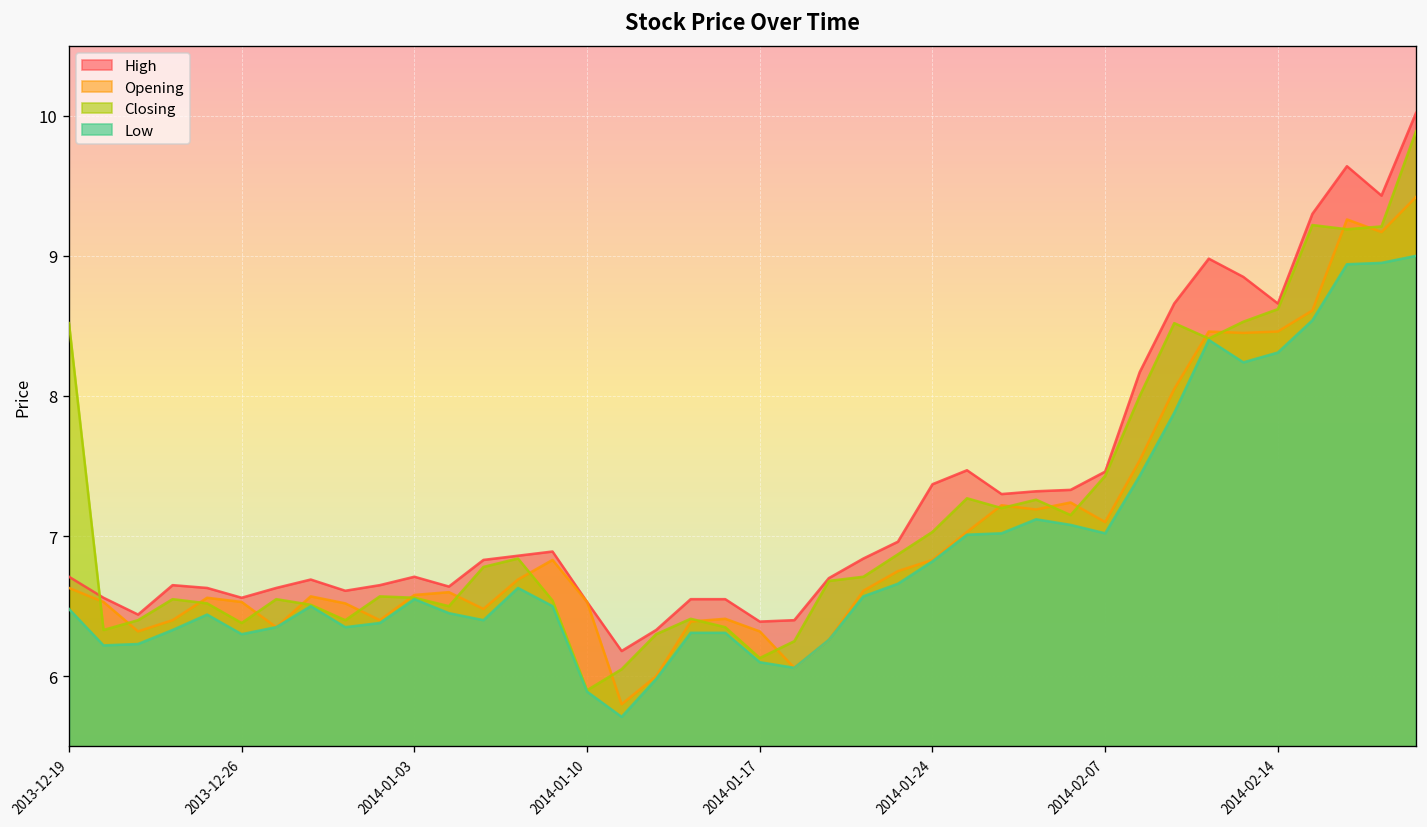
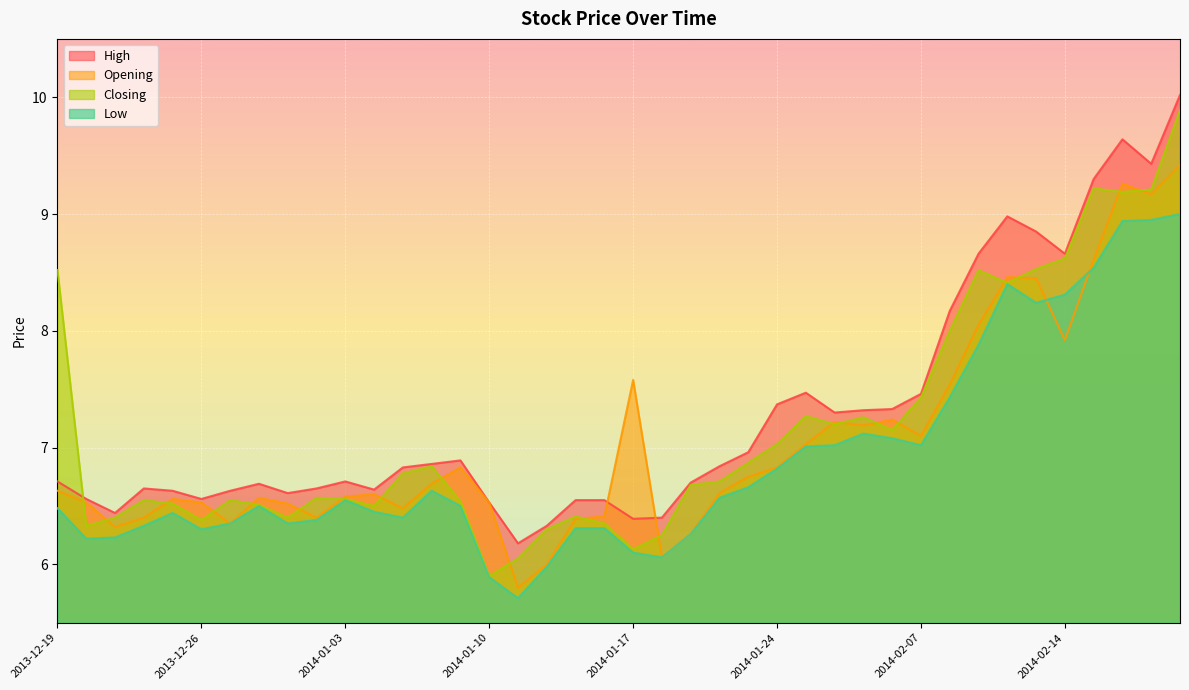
Opening, 2014-01-17: 6.32 -> 7.58
Opening, 2014-02-14: 8.46 -> 7.92
